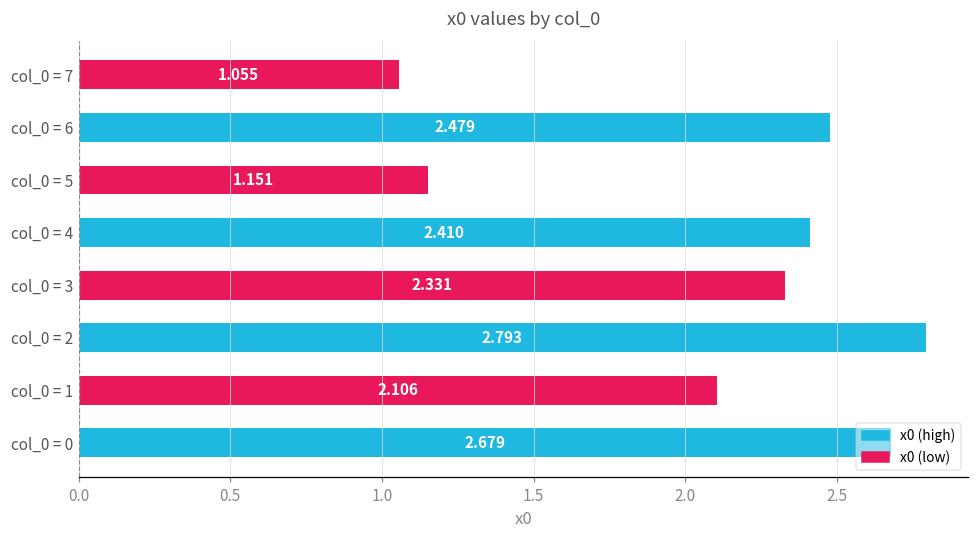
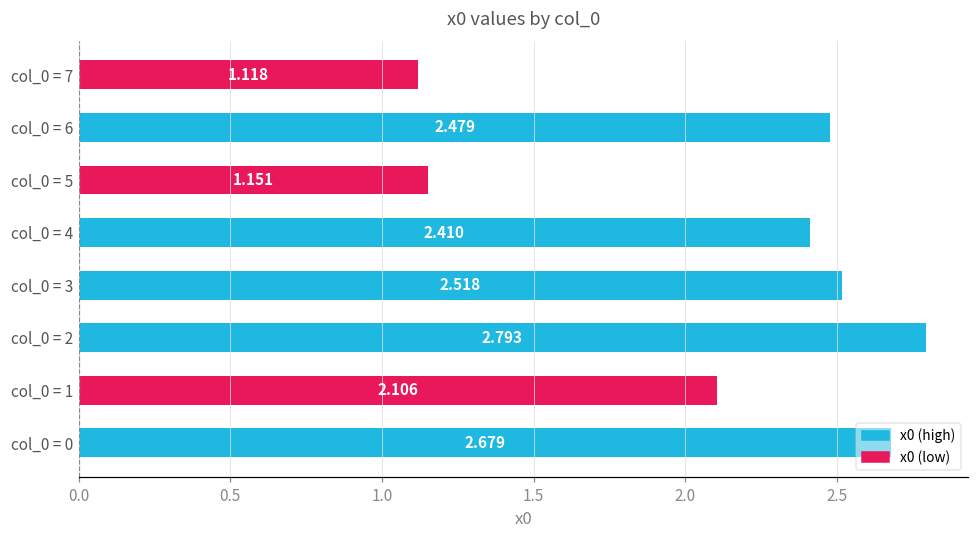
col_0 = 7: 1.055 -> 1.118
col_0 = 3: 2.331 -> 2.518
